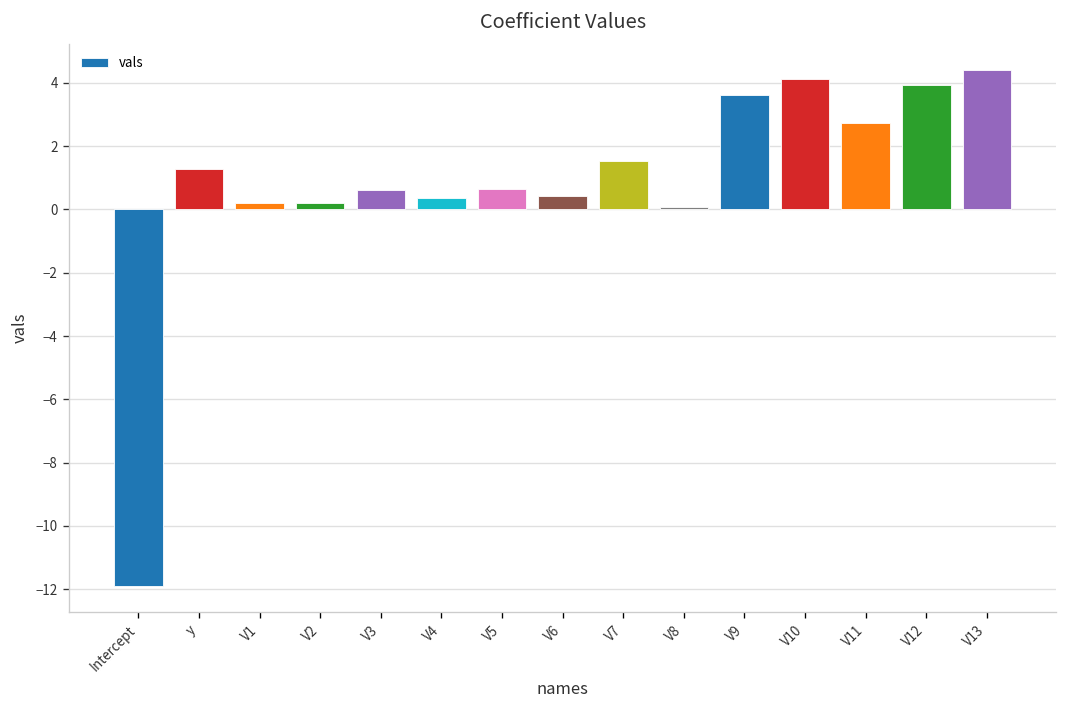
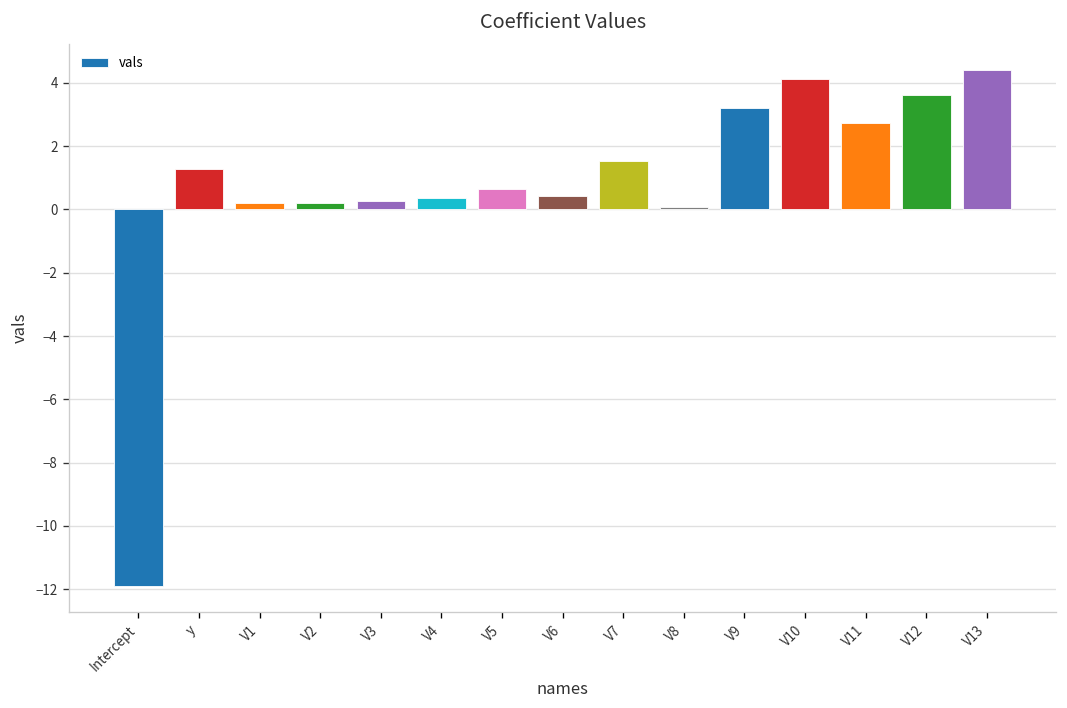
V3: 0.6 -> 0.3
V9: 3.6 -> 3.2
V12: 3.9 -> 3.6
